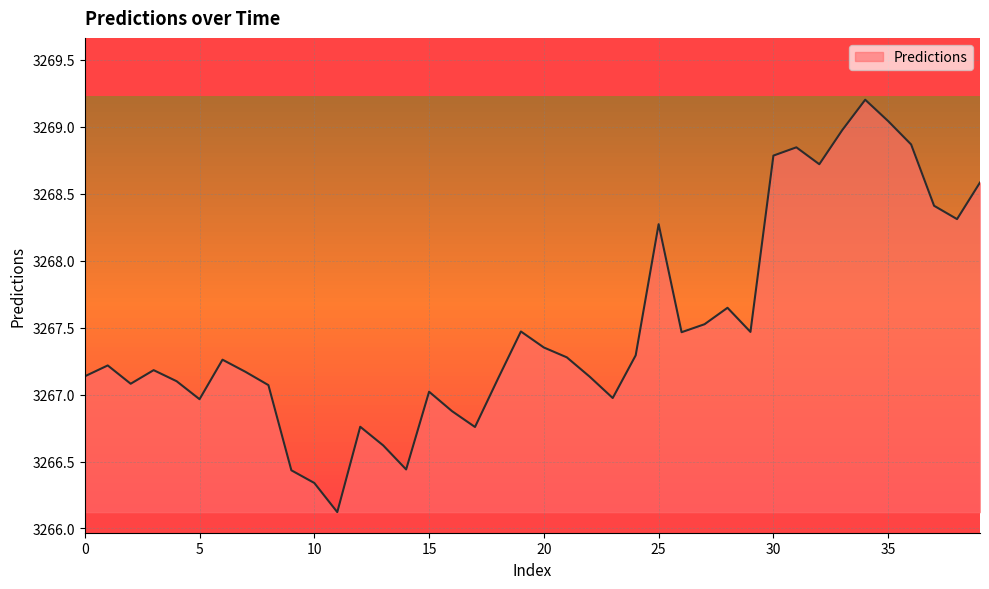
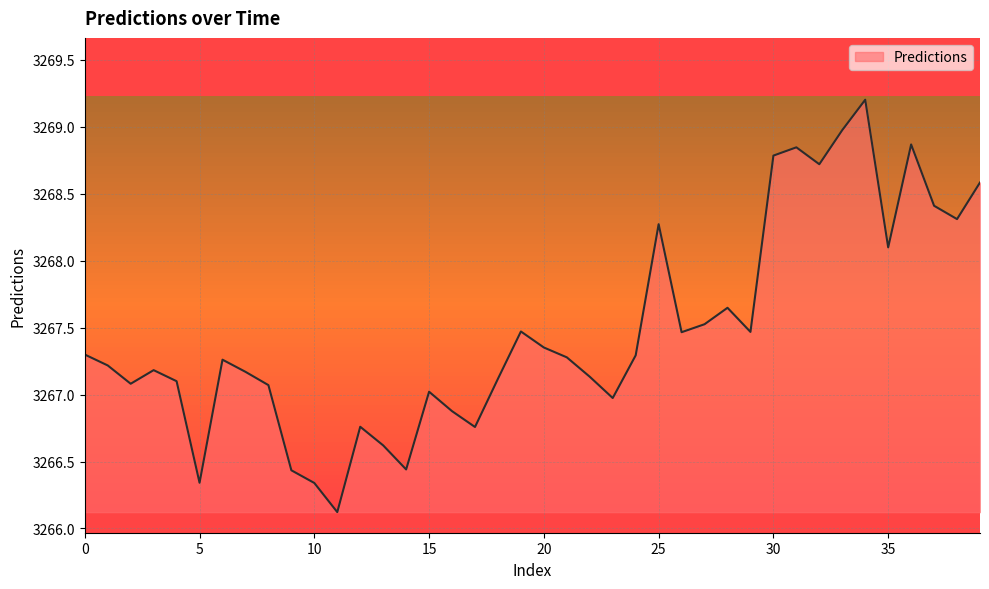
0: 3267.14 -> 3267.30
5: 3266.97 -> 3266.34
35: 3269.04 -> 3268.10
